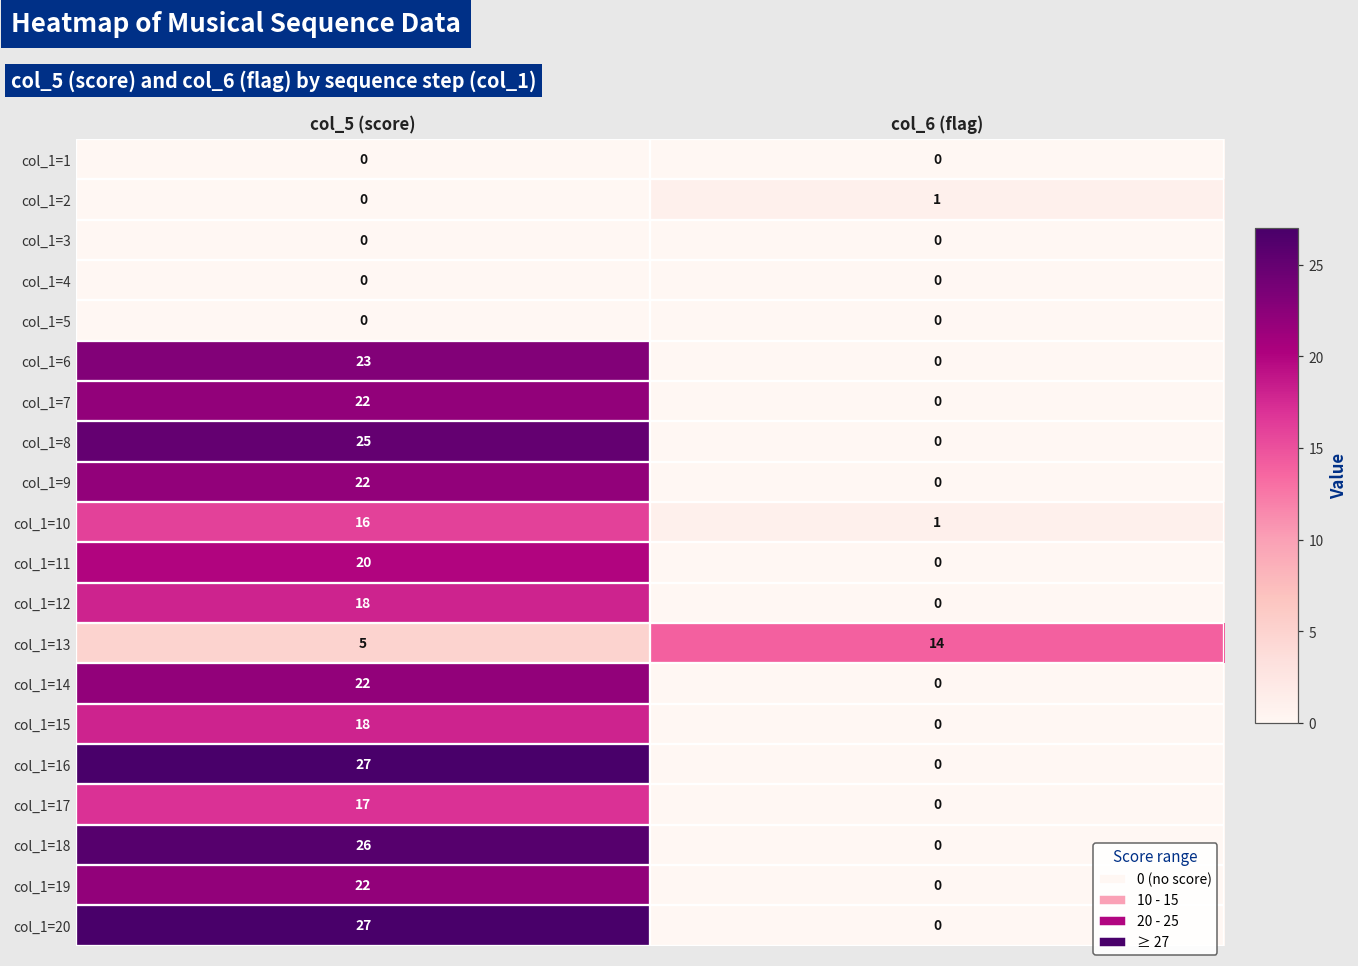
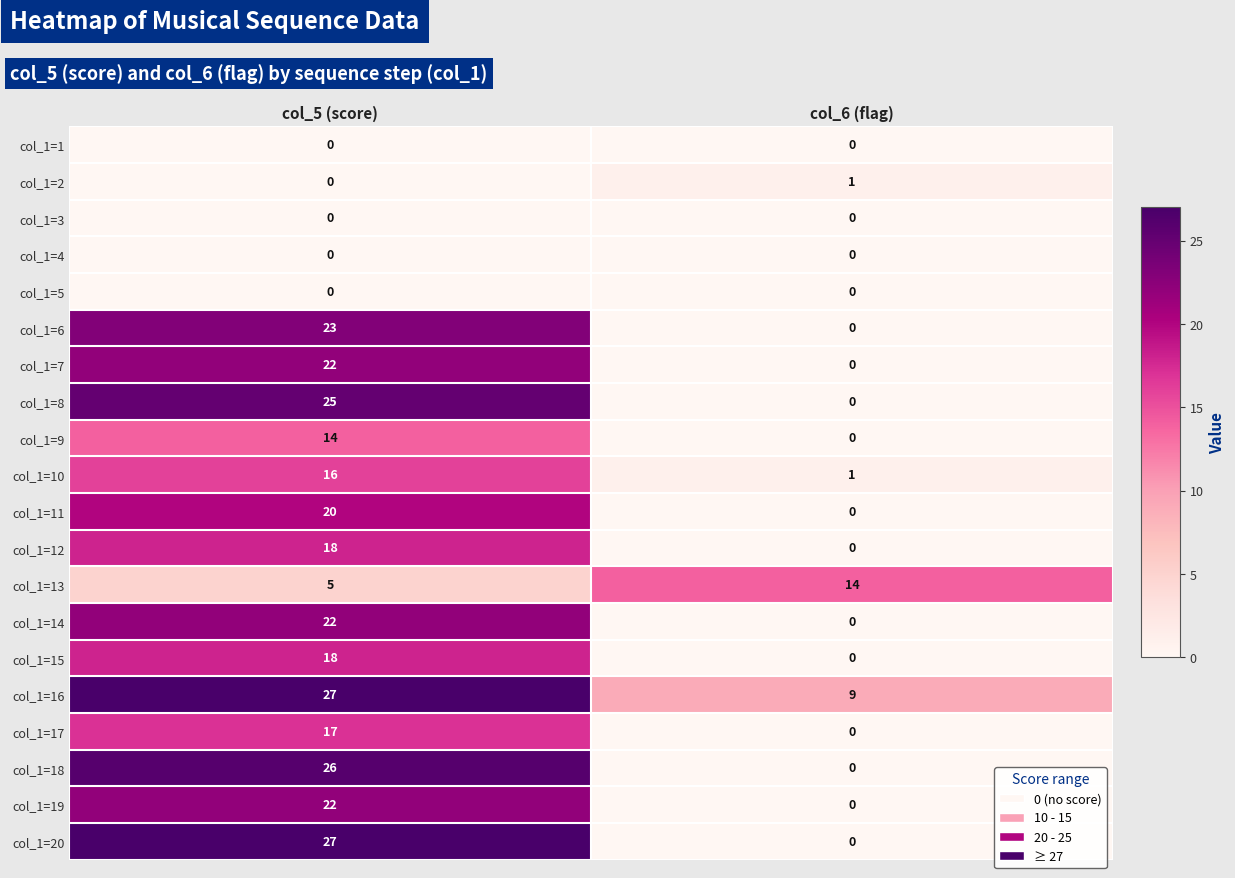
col_1=9, col_5 (score): 22 -> 14
col_1=16, col_6 (flag): 0 -> 9
